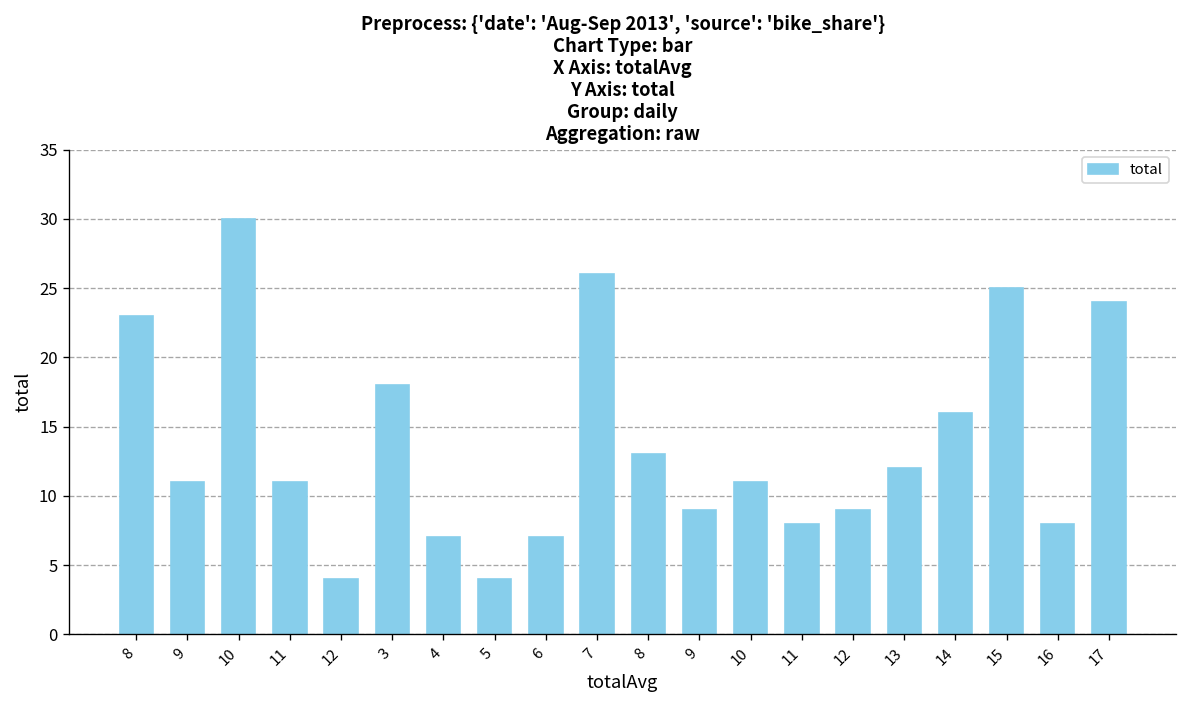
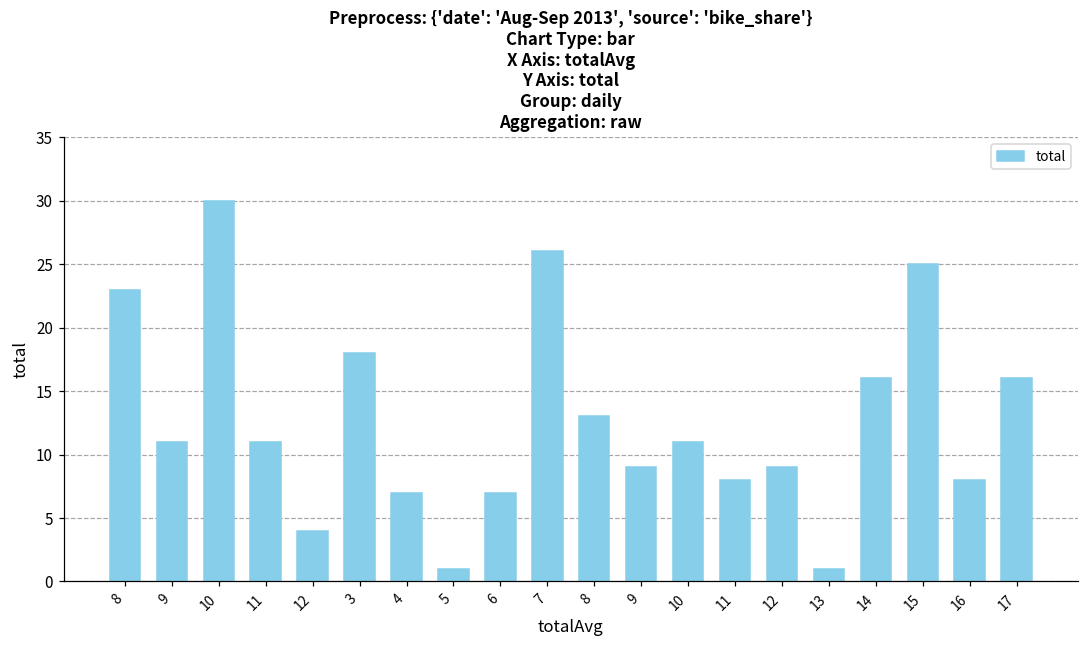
5: 4 -> 1
13: 12 -> 1
17: 24 -> 16
